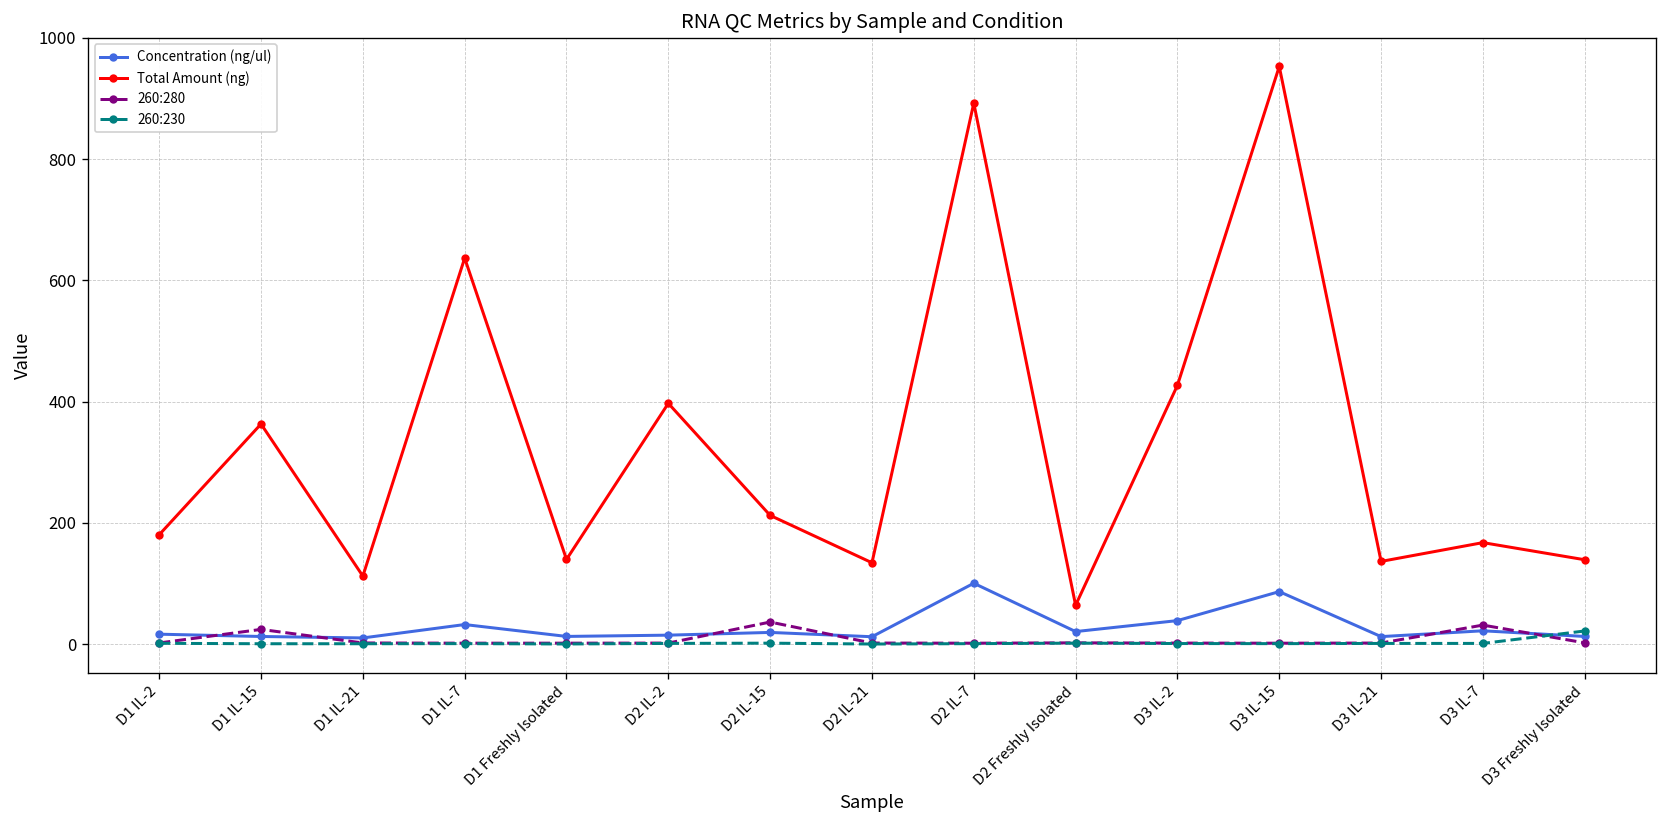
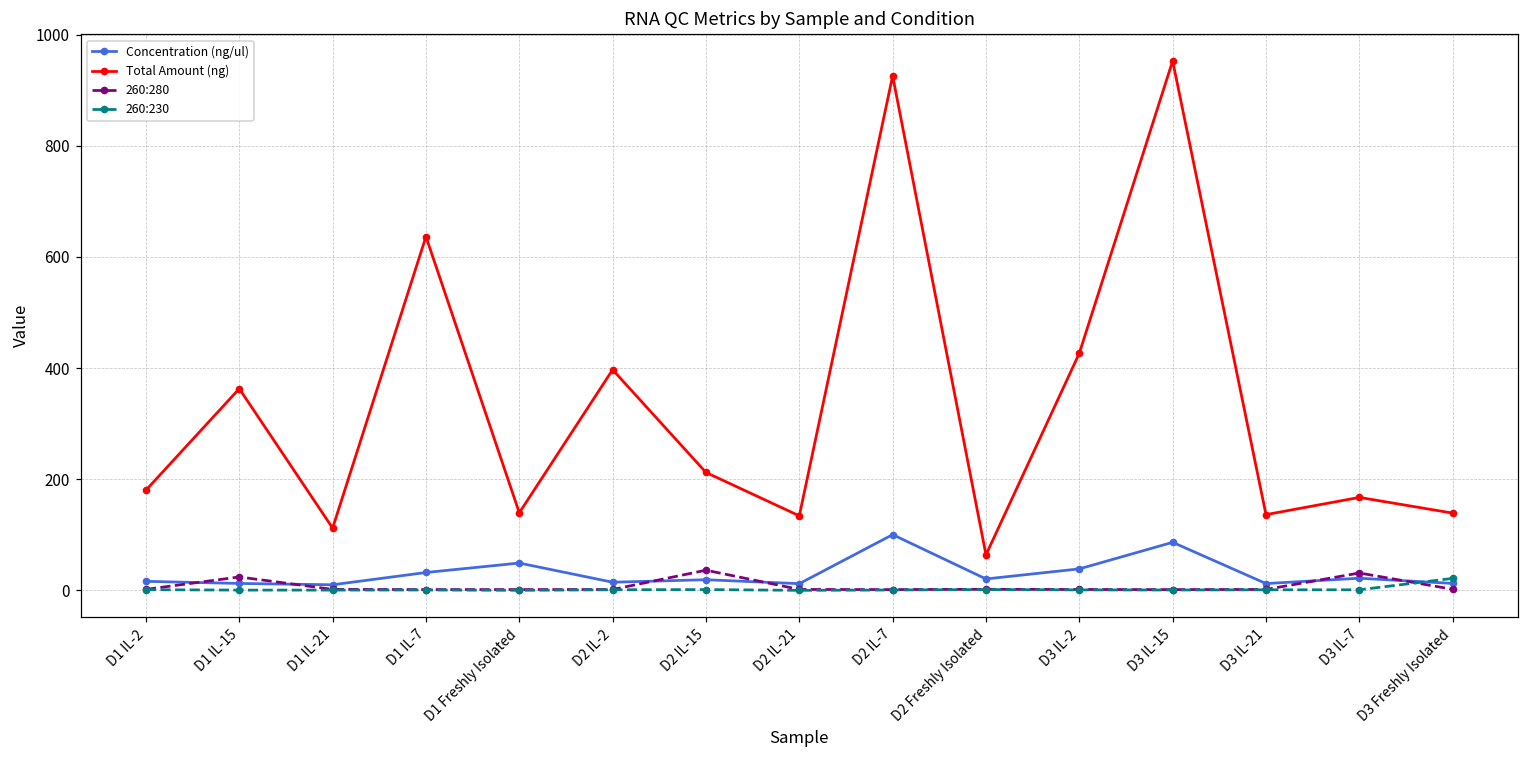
Concentration (ng/ul), D1 Freshly Isolated: 10 -> 50
Total Amount (ng), D2 IL-7: 890 -> 930
